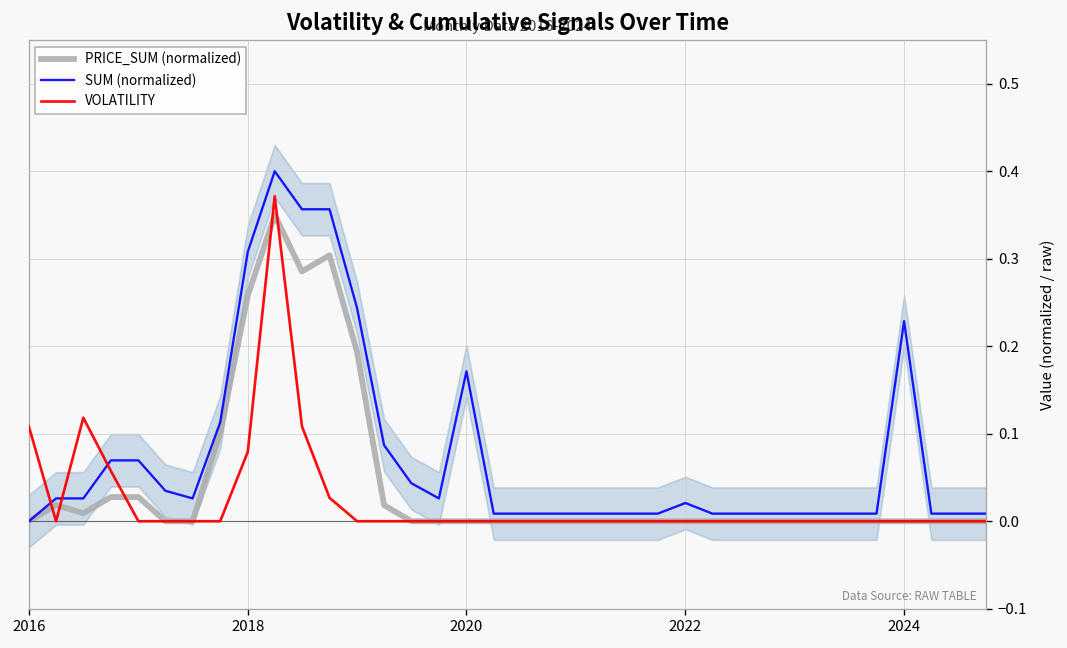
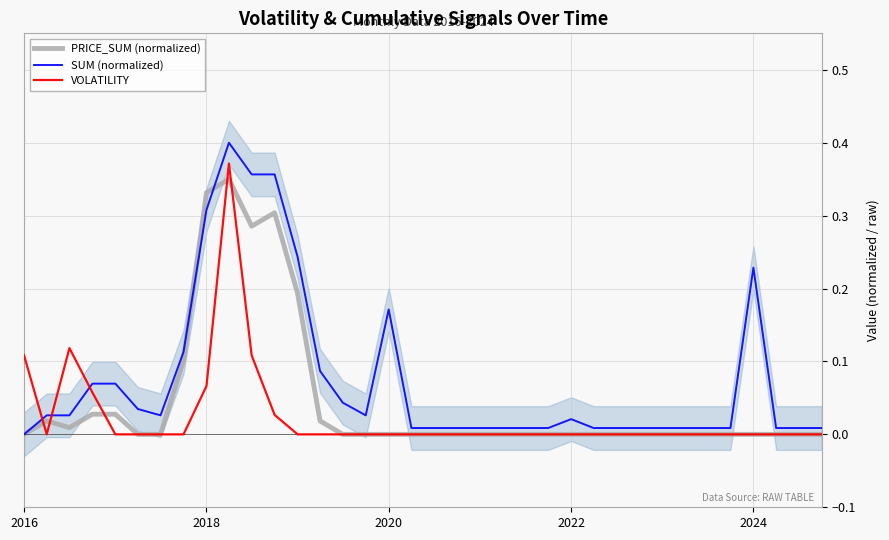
PRICE_SUM (normalized), 2018: 0.26 -> 0.33
VOLATILITY, 2018: 0.08 -> 0.07
